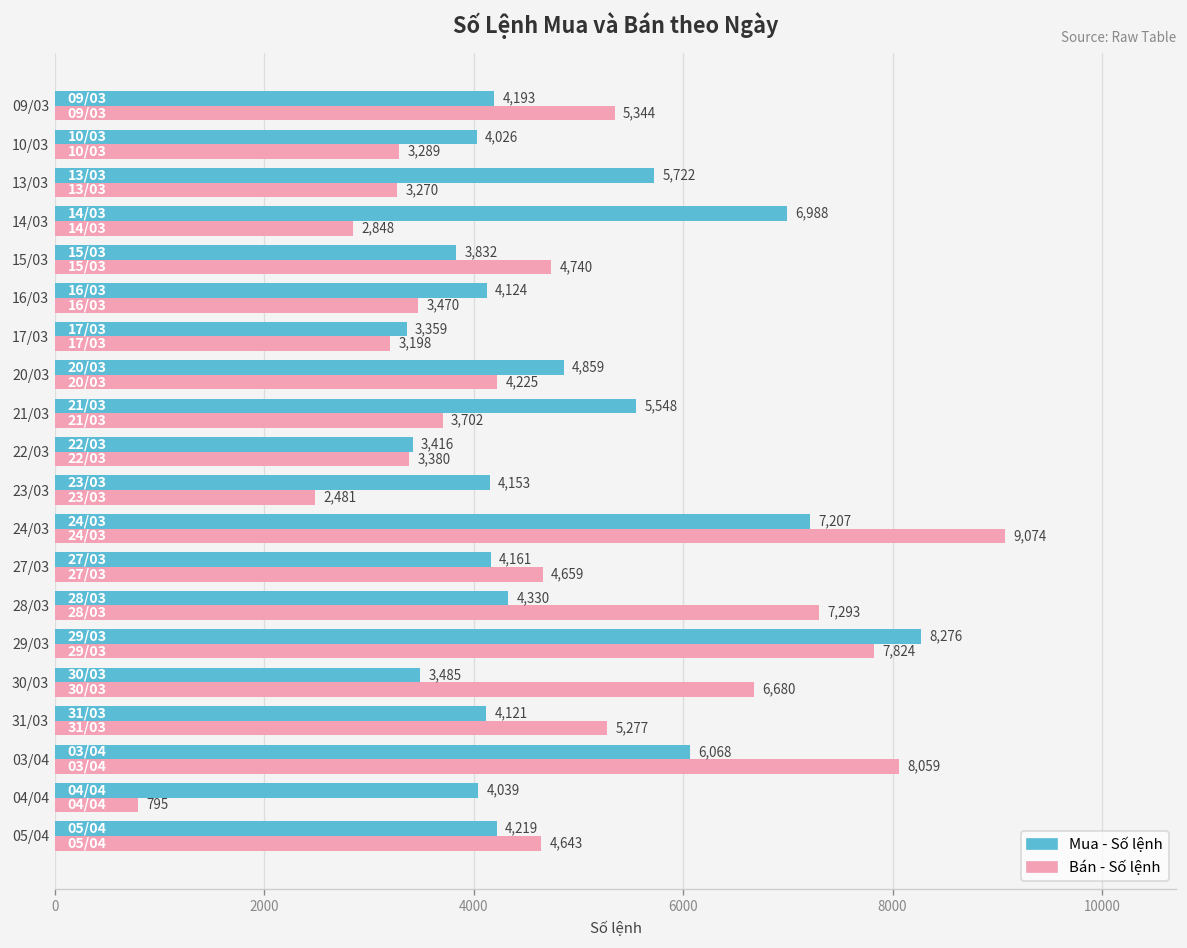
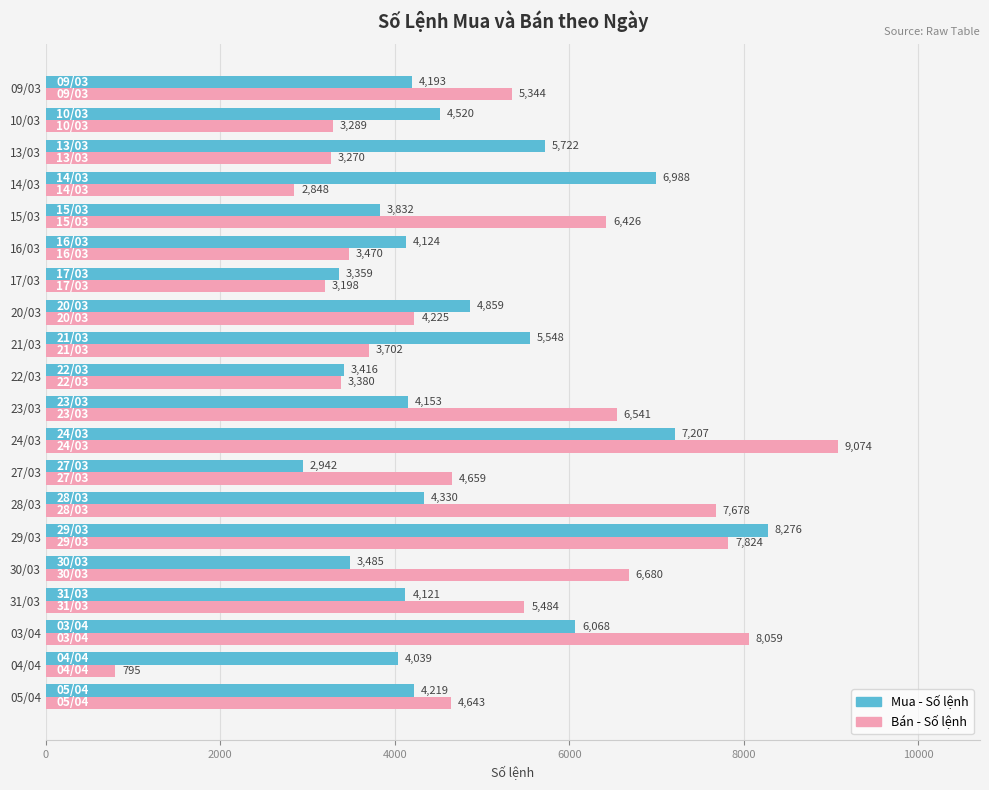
Mua - Số lệnh, 10/03: 4,026 -> 4,520
Bán - Số lệnh, 15/03: 4,740 -> 6,426
Bán - Số lệnh, 23/03: 2,481 -> 6,541
Mua - Số lệnh, 27/03: 4,161 -> 2,942
Bán - Số lệnh, 28/03: 7,293 -> 7,678
Bán - Số lệnh, 31/03: 5,277 -> 5,484
